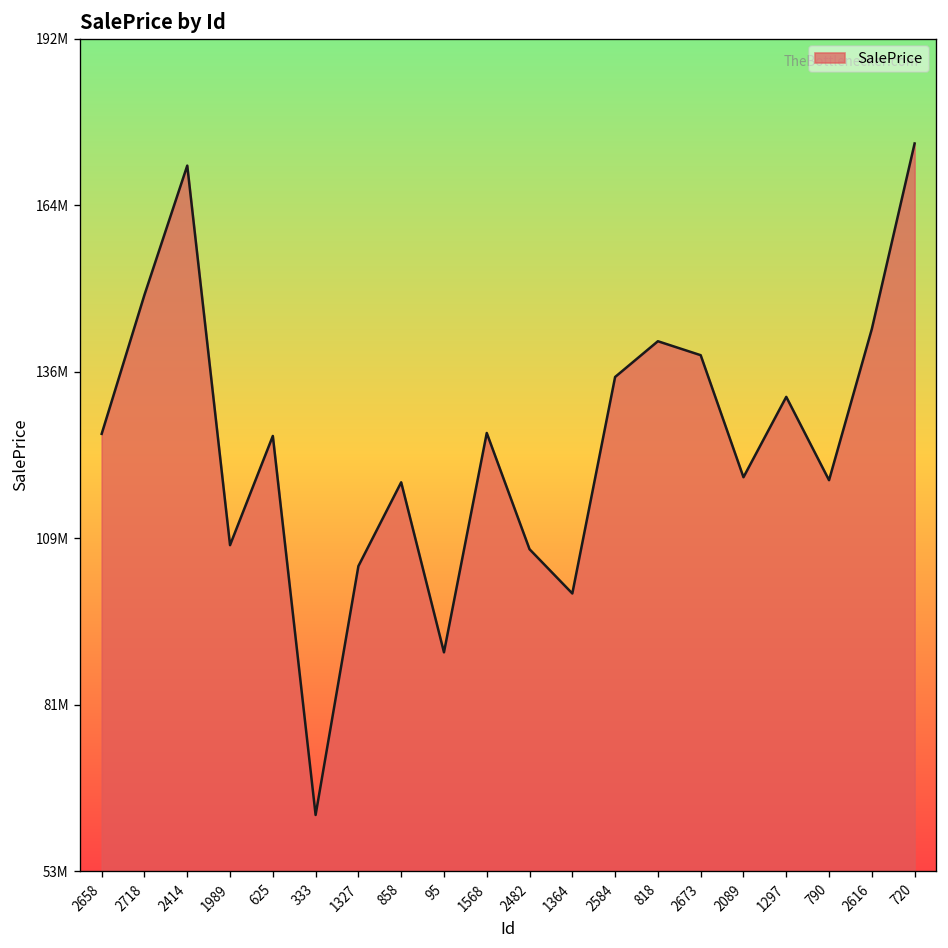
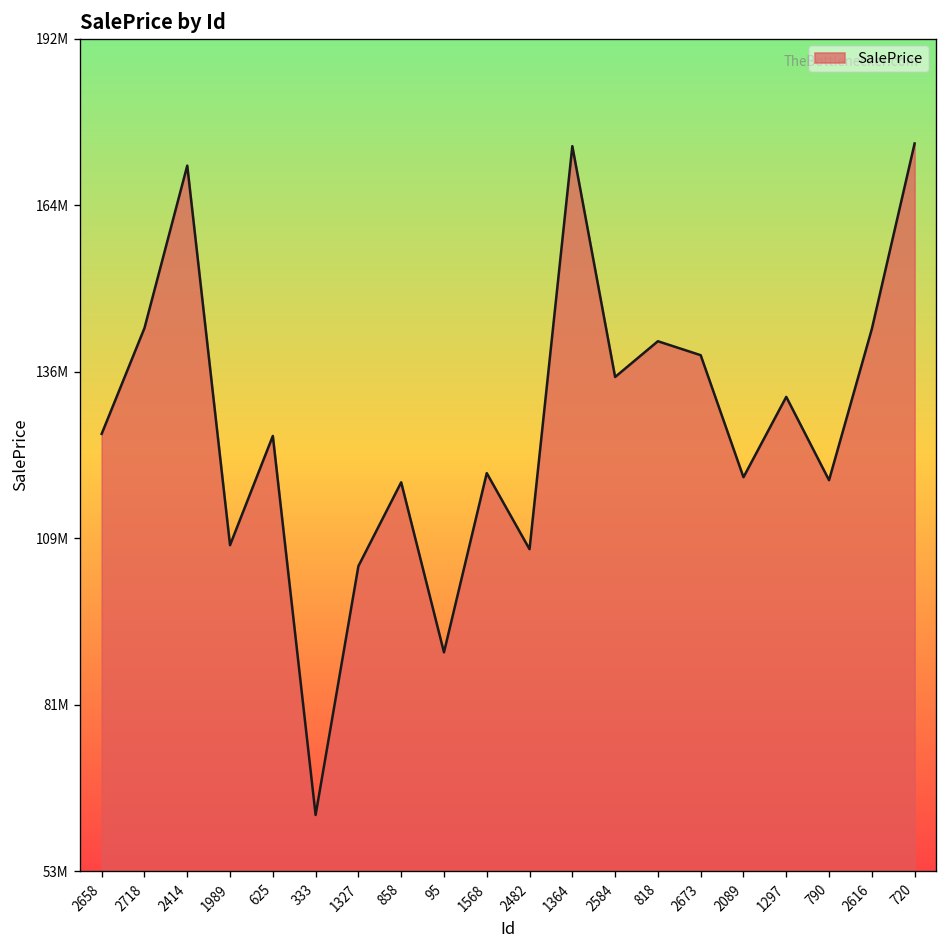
2718: 149000000 -> 144000000
1568: 126000000 -> 120000000
1364: 99000000 -> 174000000
